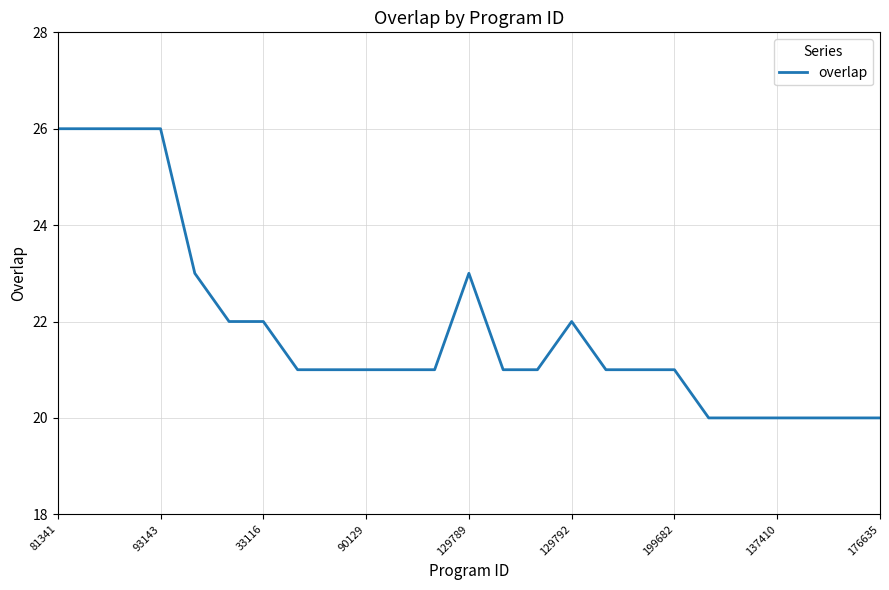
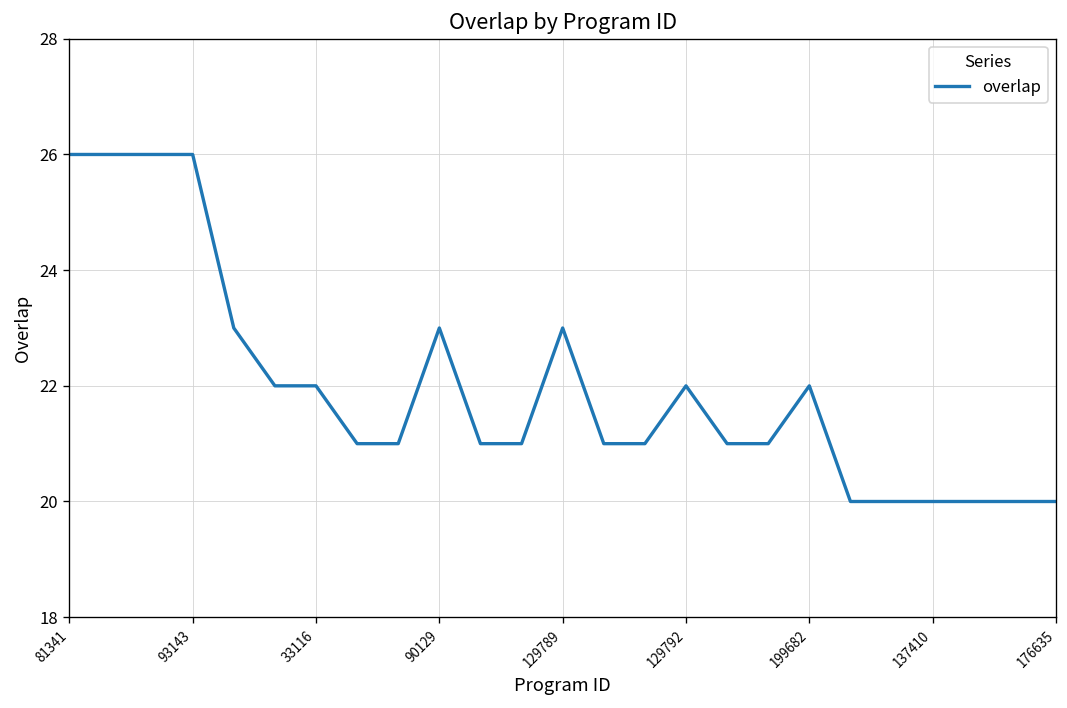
90129: 21 -> 23
199682: 21 -> 22
